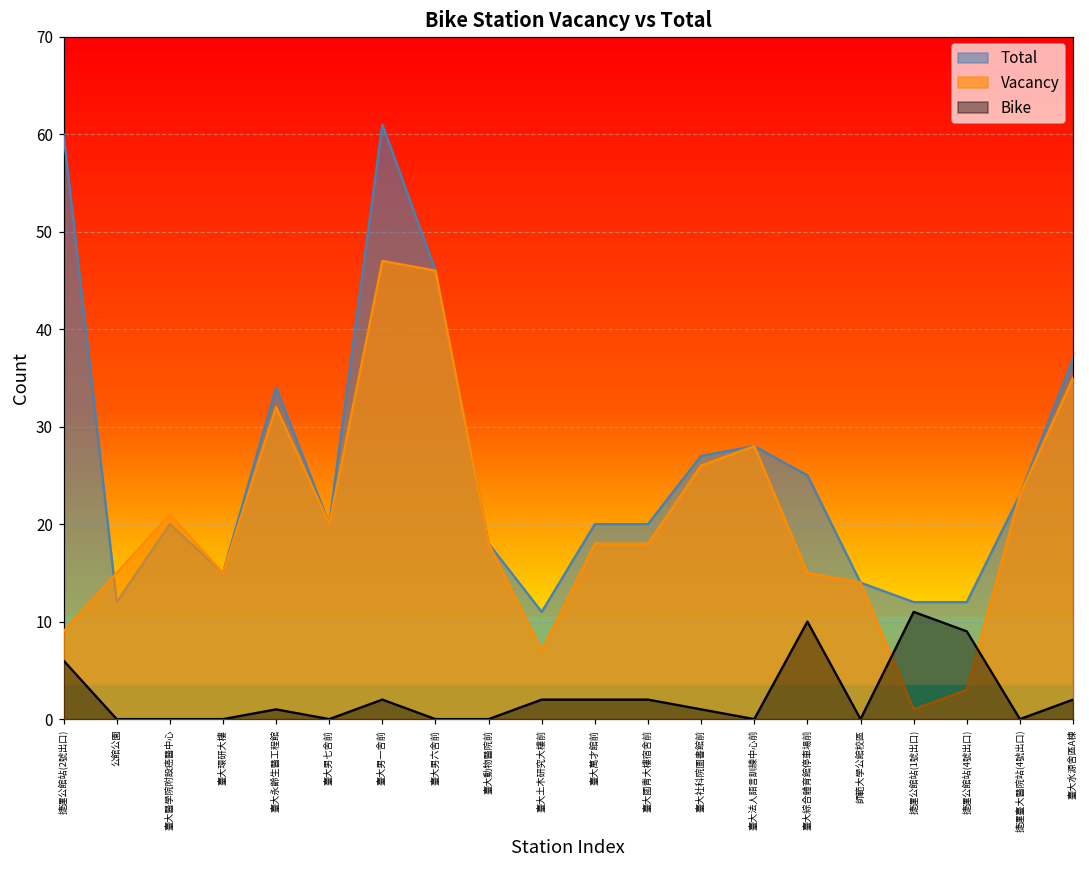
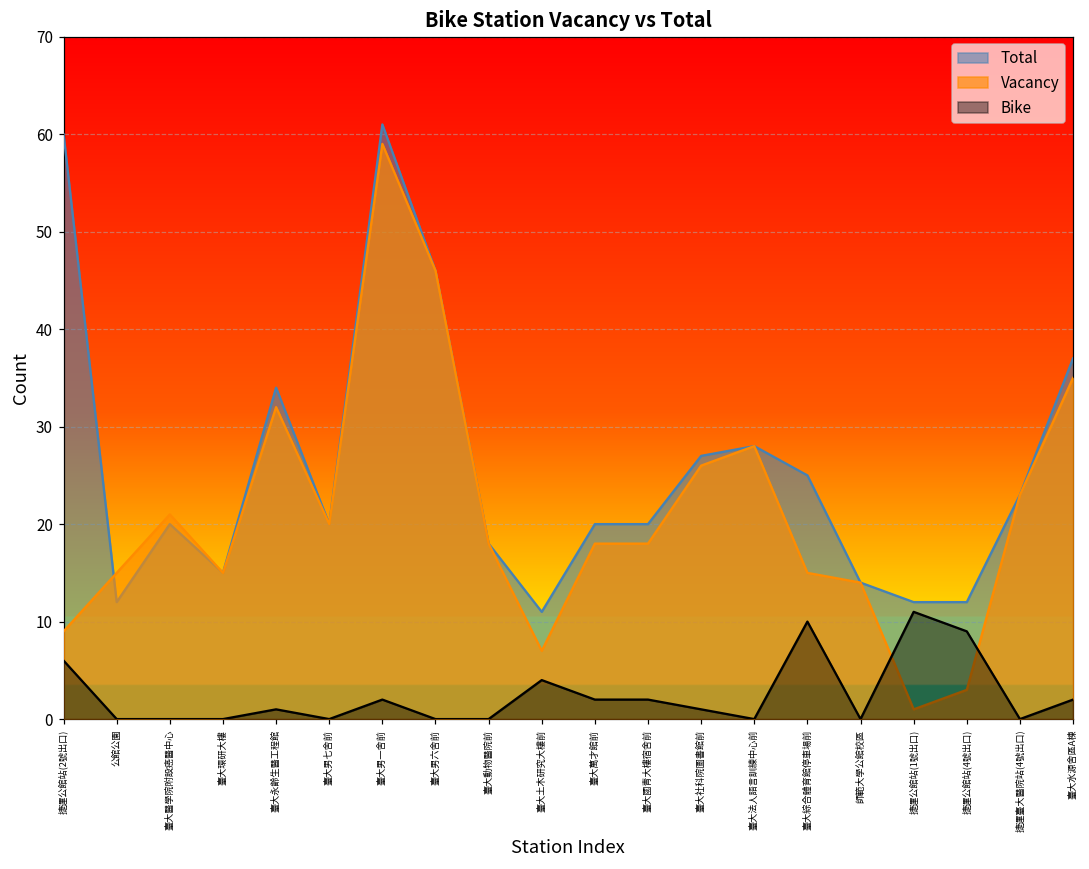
Vacancy, 臺大男一舍前: 47 -> 59
Bike, 臺大土木研究大樓前: 2 -> 4
